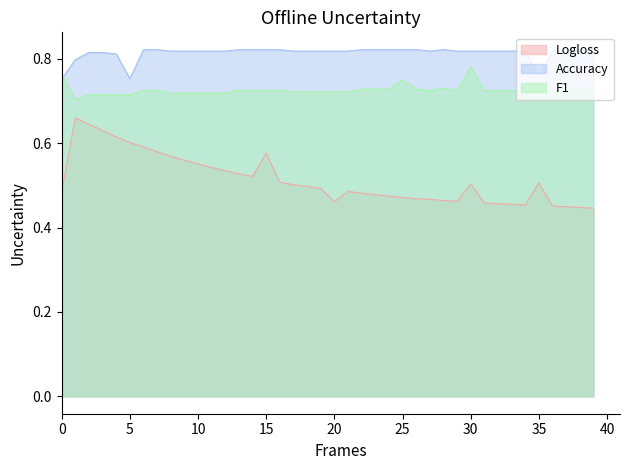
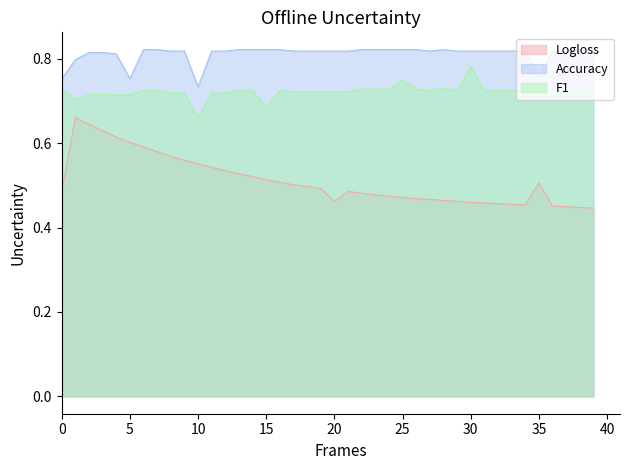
F1, 0: 0.76 -> 0.73
Accuracy, 10: 0.82 -> 0.73
F1, 10: 0.72 -> 0.66
Logloss, 15: 0.58 -> 0.51
F1, 15: 0.73 -> 0.68
Logloss, 30: 0.50 -> 0.46
